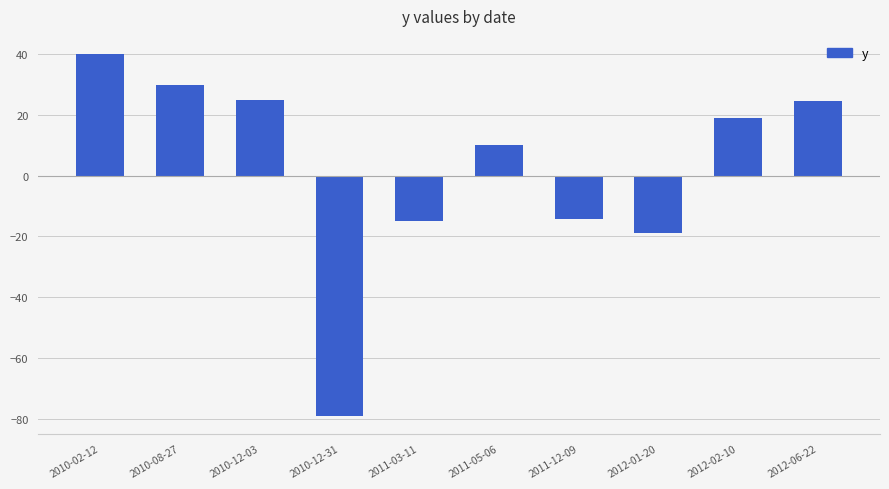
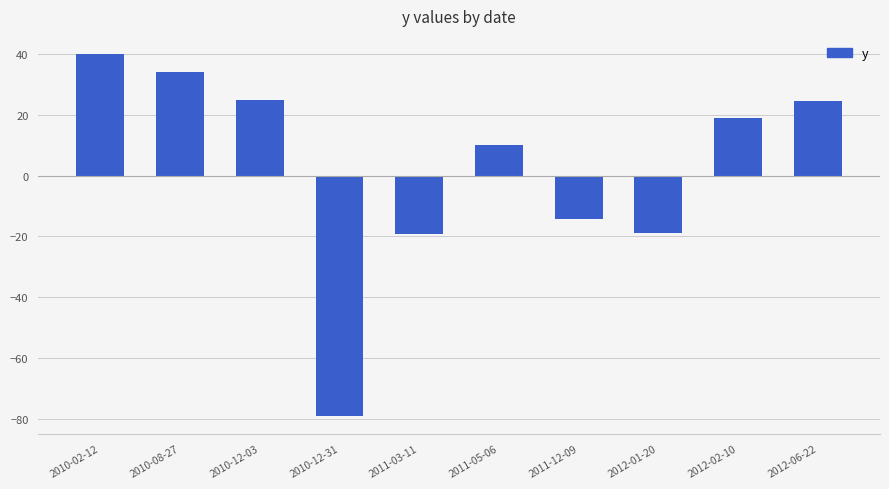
2010-08-27: 30 -> 34
2011-03-11: -15 -> -19
